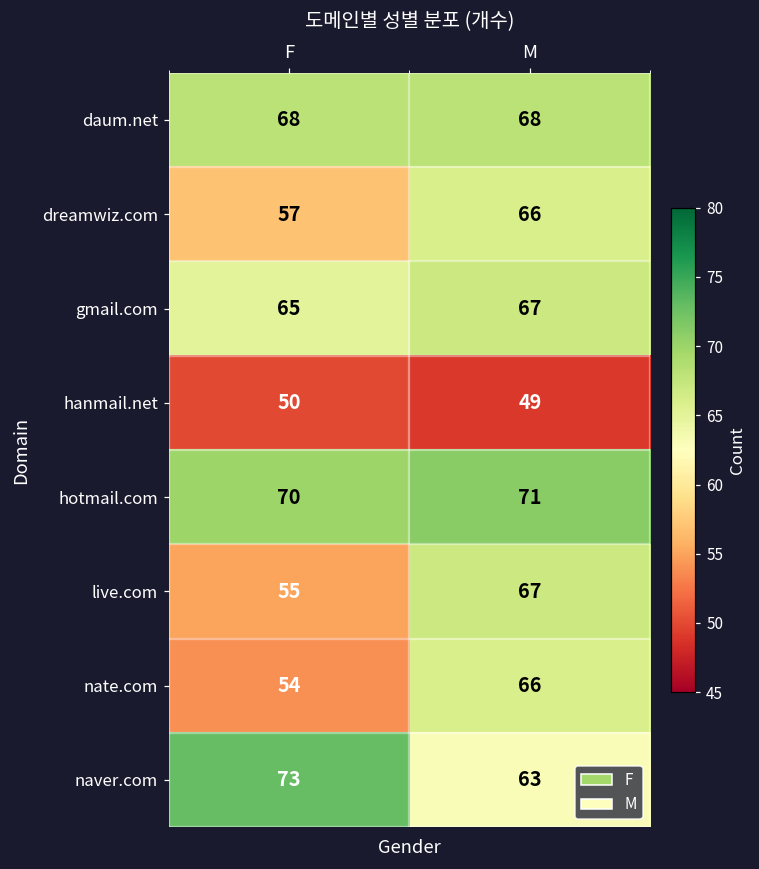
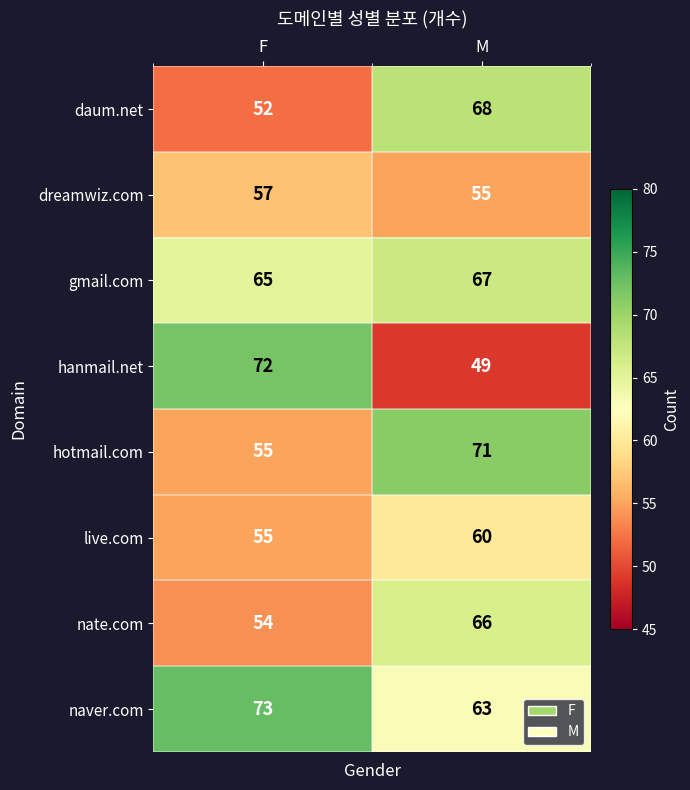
daum.net, F: 68 -> 52
dreamwiz.com, M: 66 -> 55
hanmail.net, F: 50 -> 72
hotmail.com, F: 70 -> 55
live.com, M: 67 -> 60
